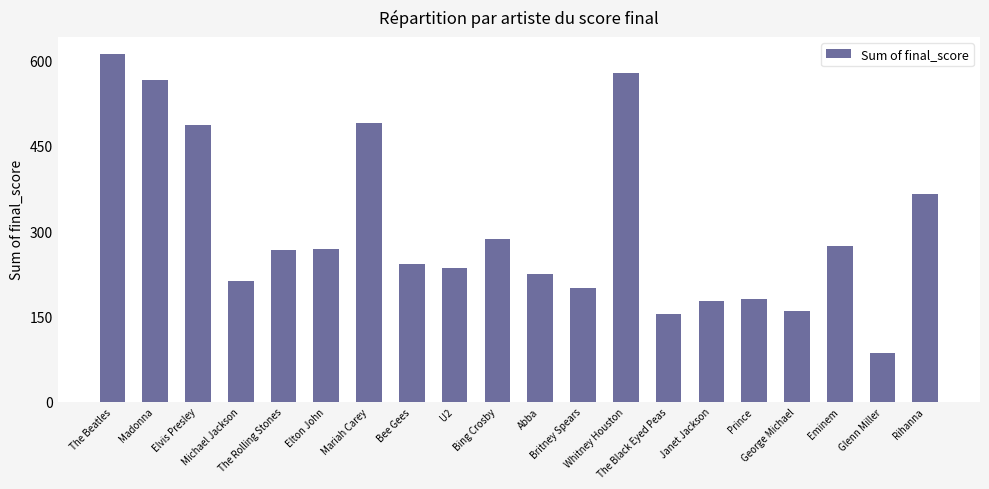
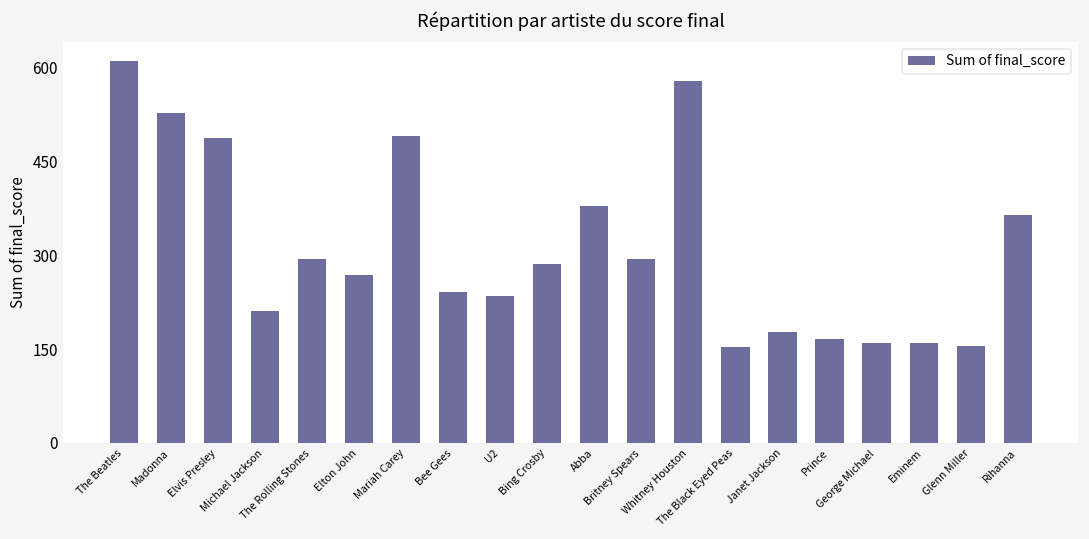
Madonna: 570 -> 530
The Rolling Stones: 270 -> 290
Abba: 220 -> 380
Britney Spears: 200 -> 290
Prince: 180 -> 170
Eminem: 270 -> 160
Glenn Miller: 90 -> 160
